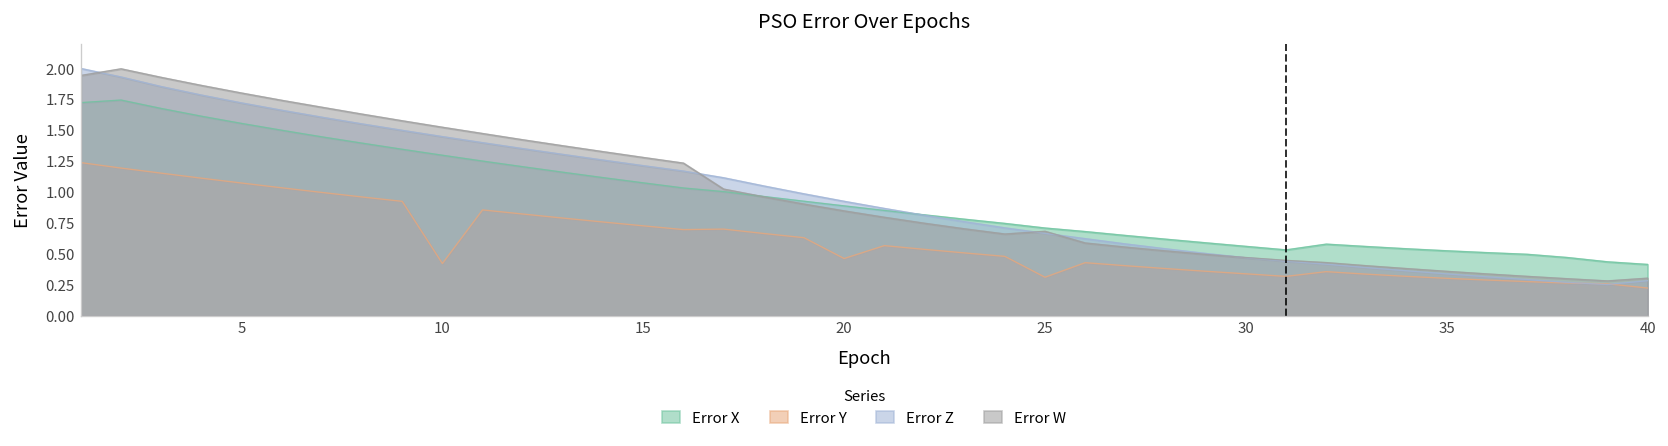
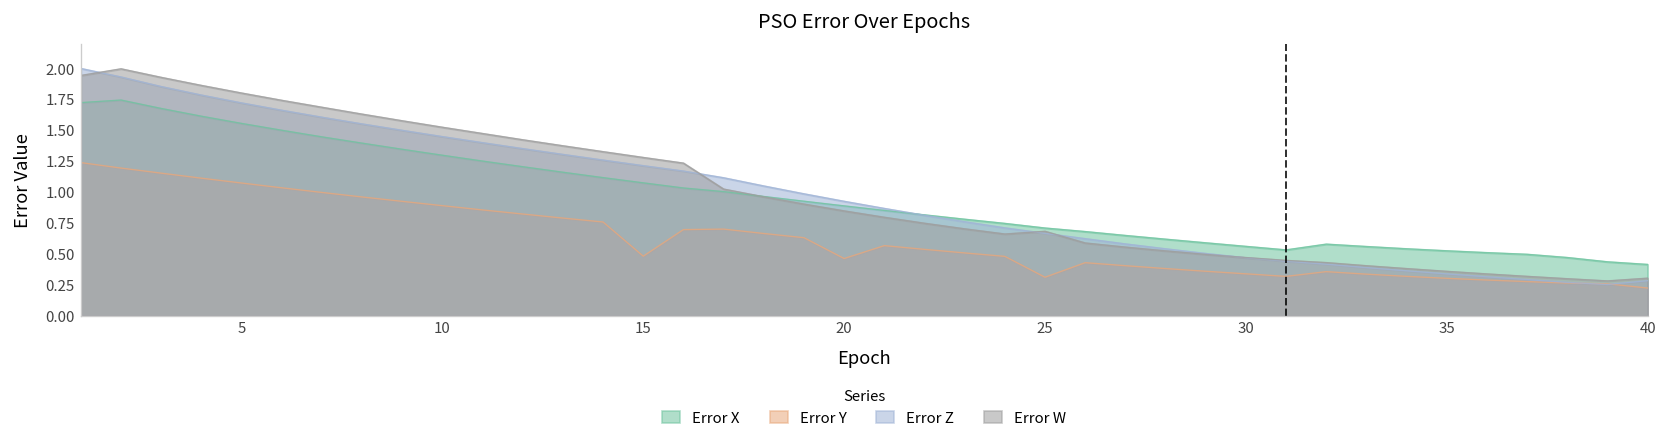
Error Y, 10: 0.42 -> 0.89
Error Y, 15: 0.73 -> 0.48
